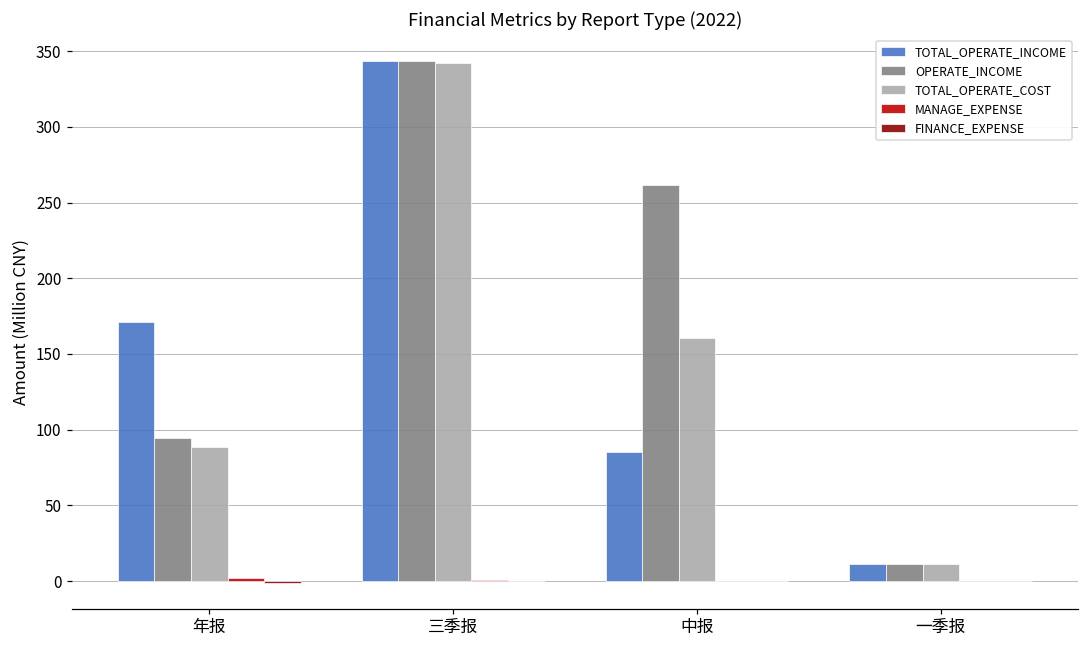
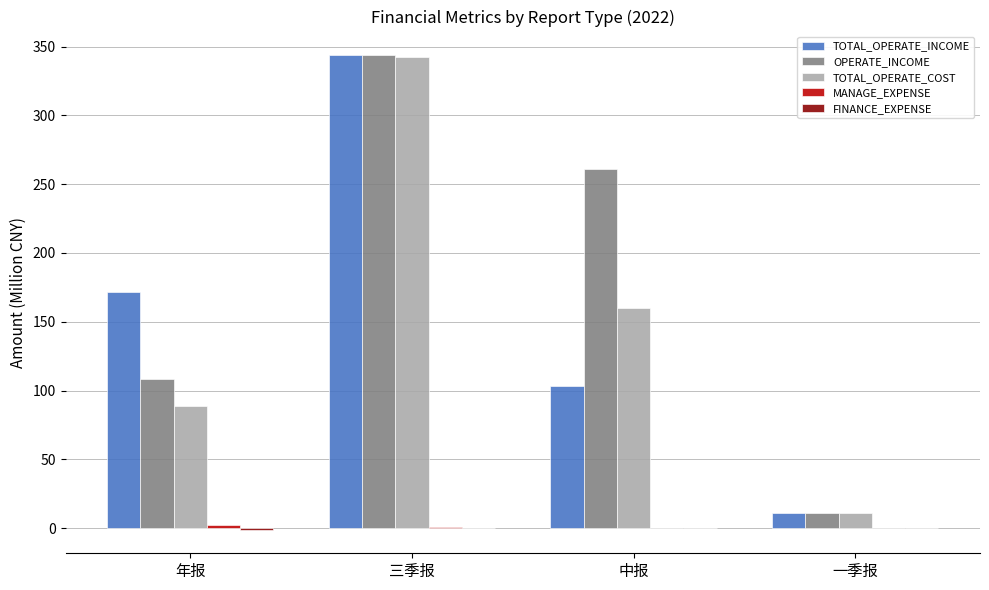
OPERATE_INCOME, 年报: 94 -> 109
TOTAL_OPERATE_INCOME, 中报: 85 -> 103
